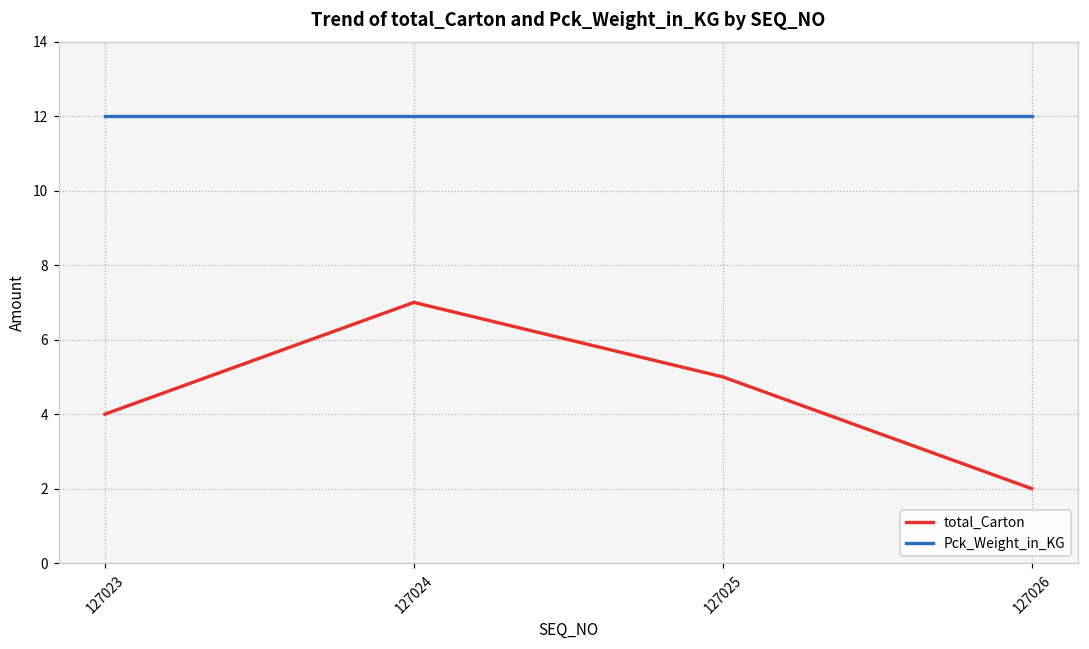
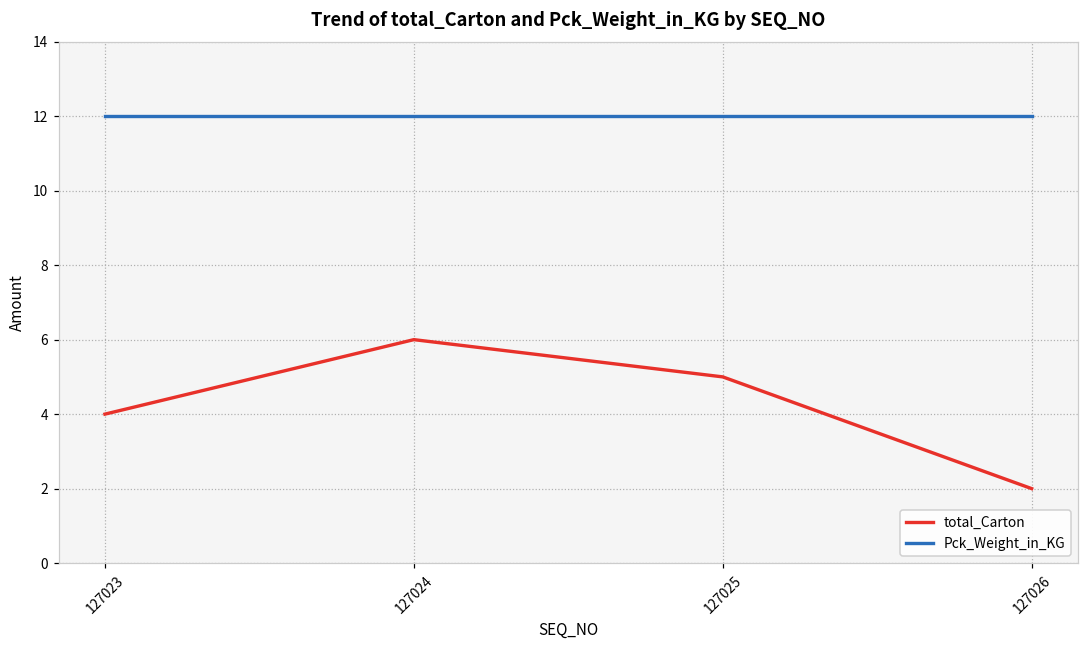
total_Carton, 127024: 7 -> 6
